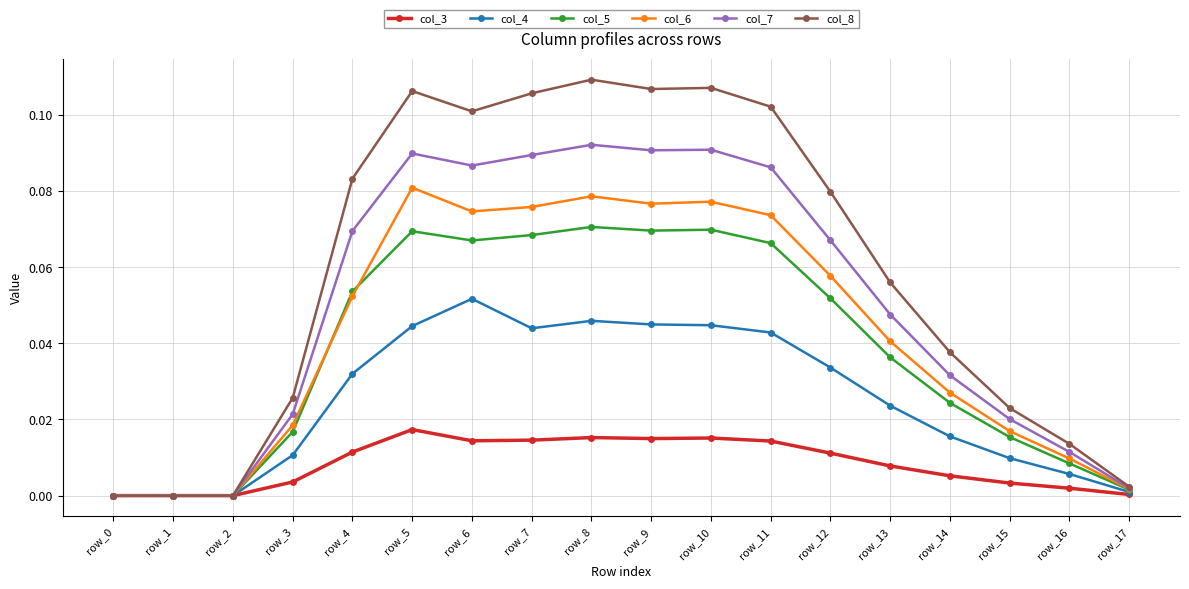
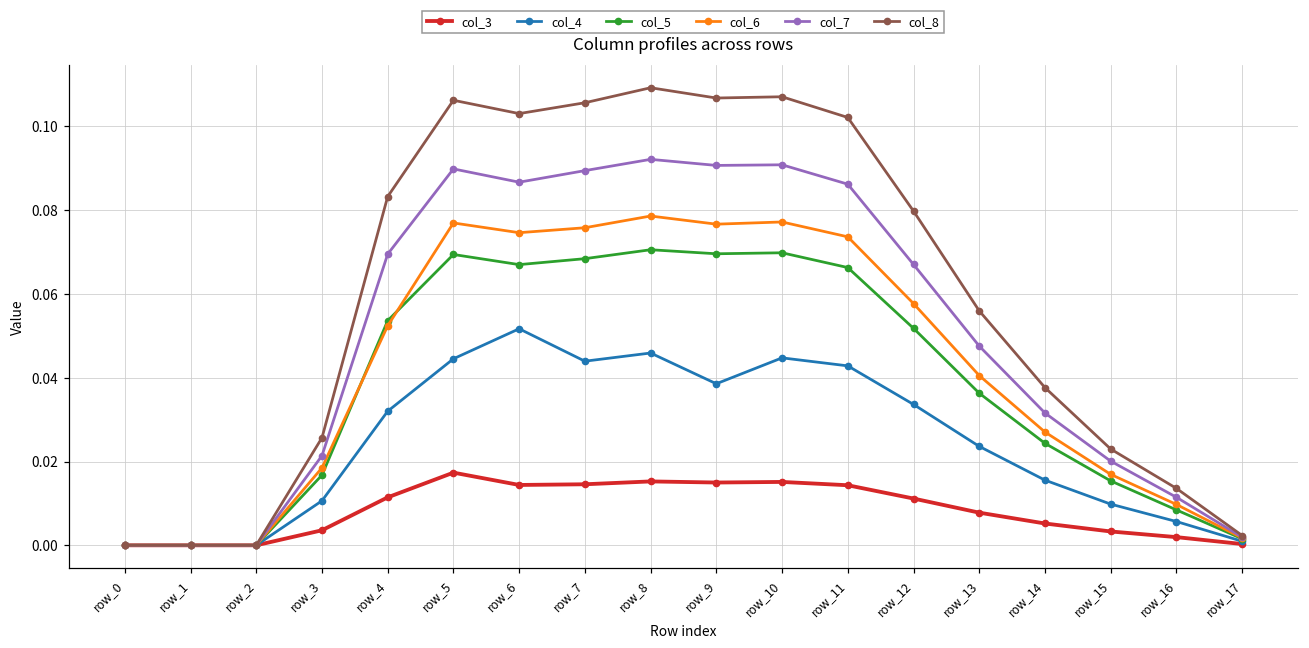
col_6, row_5: 0.081 -> 0.077
col_8, row_6: 0.101 -> 0.103
col_4, row_9: 0.045 -> 0.039
